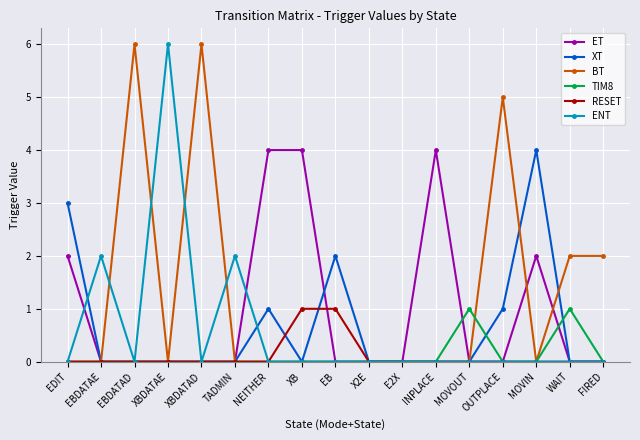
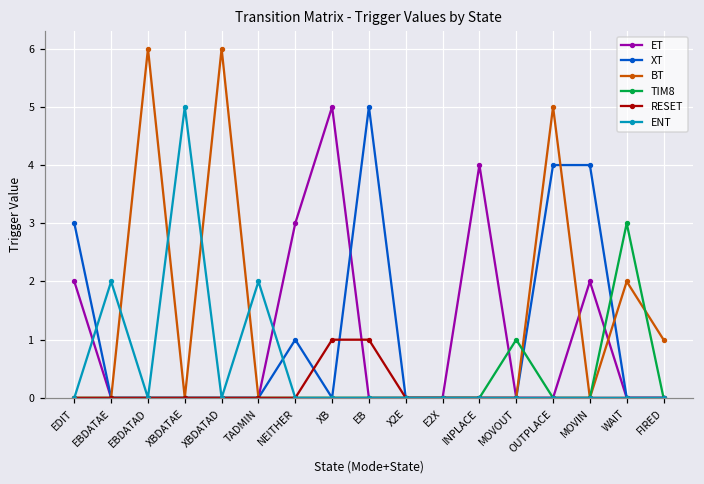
ENT, XBDATAE: 6 -> 5
ET, NEITHER: 4 -> 3
ET, XB: 4 -> 5
XT, EB: 2 -> 5
XT, OUTPLACE: 1 -> 4
TIM8, WAIT: 1 -> 3
BT, FIRED: 2 -> 1
